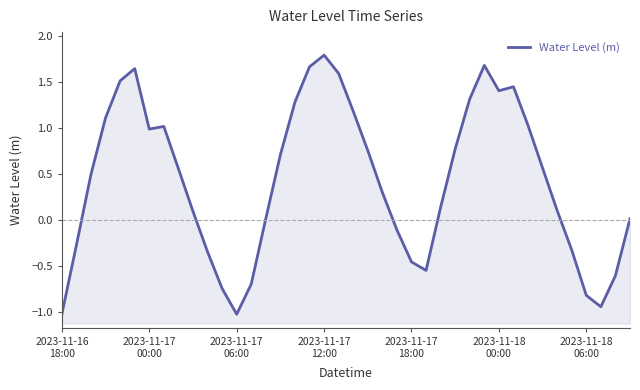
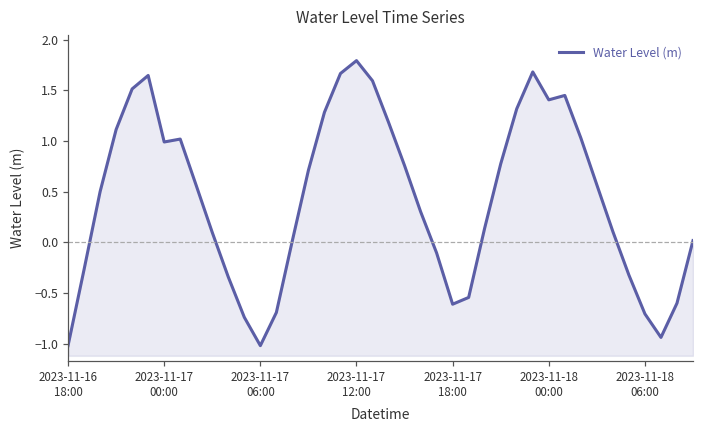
2023-11-17 18:00: -0.5 -> -0.6
2023-11-18 06:00: -0.8 -> -0.7
